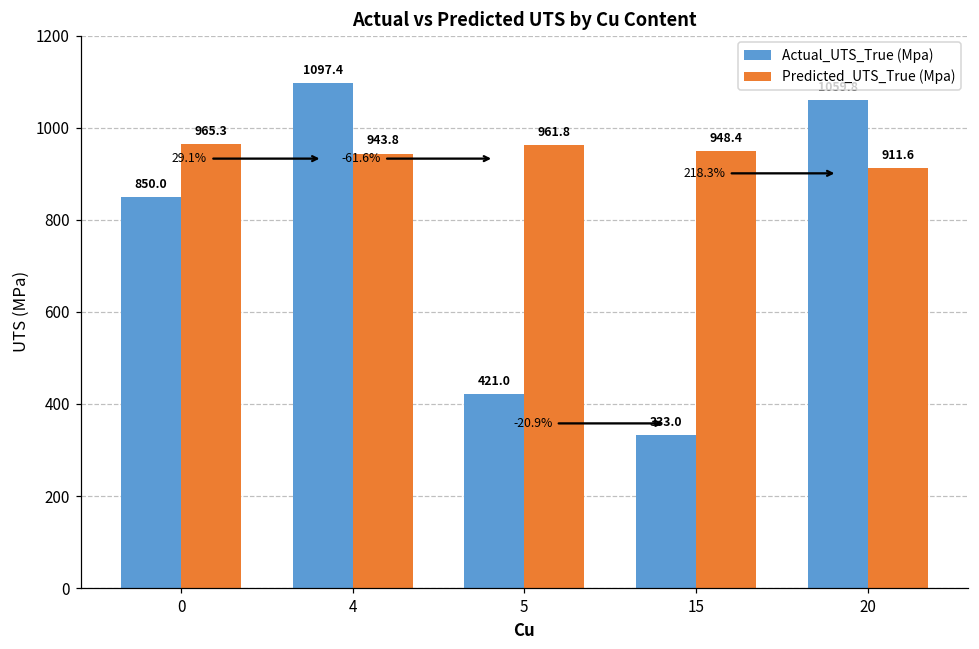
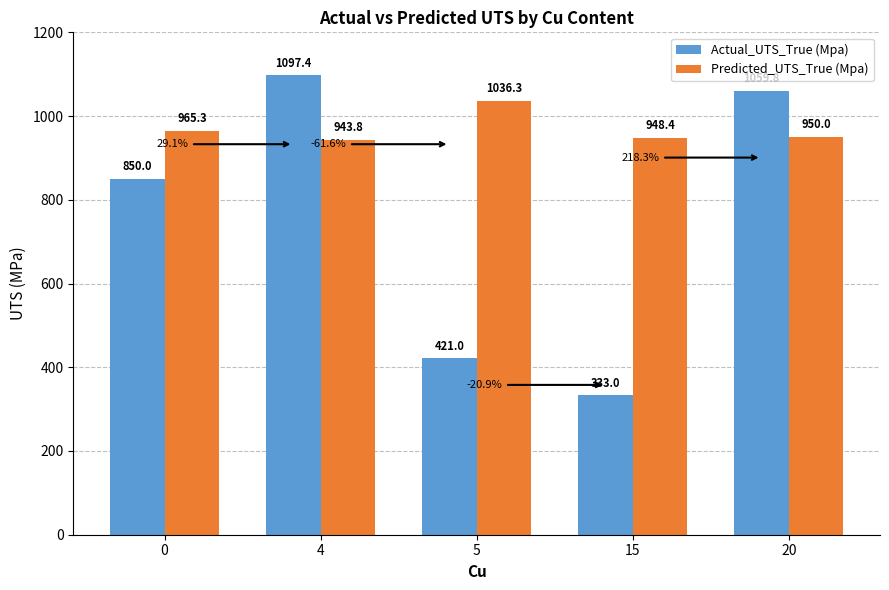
Predicted_UTS_True (Mpa), 5: 961.8 -> 1036.3
Predicted_UTS_True (Mpa), 20: 911.6 -> 950.0
